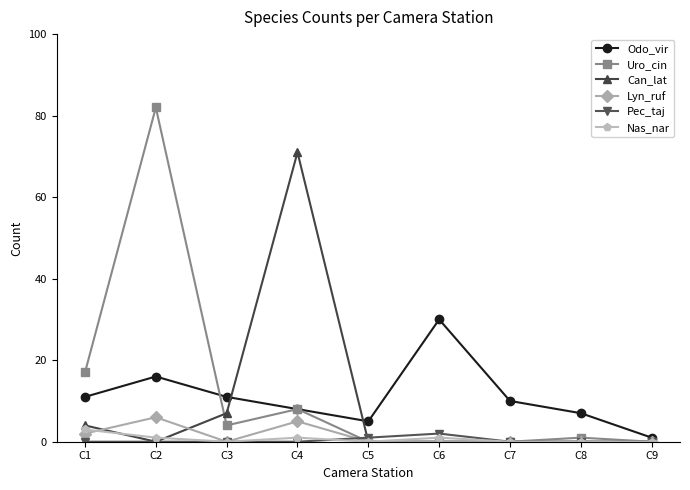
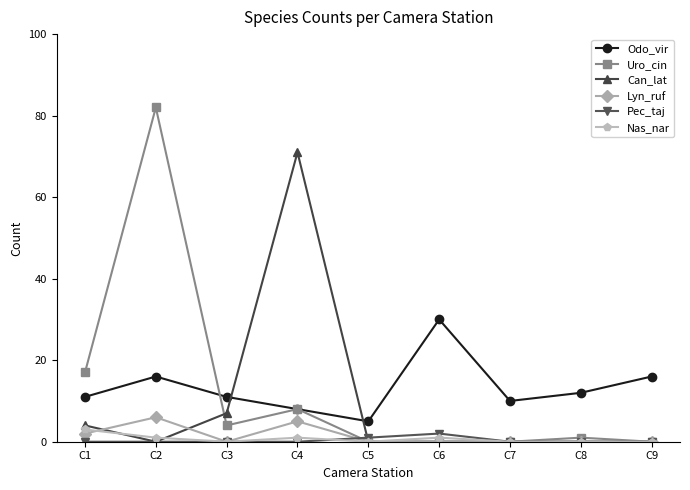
Odo_vir, C8: 7 -> 12
Odo_vir, C9: 1 -> 16
